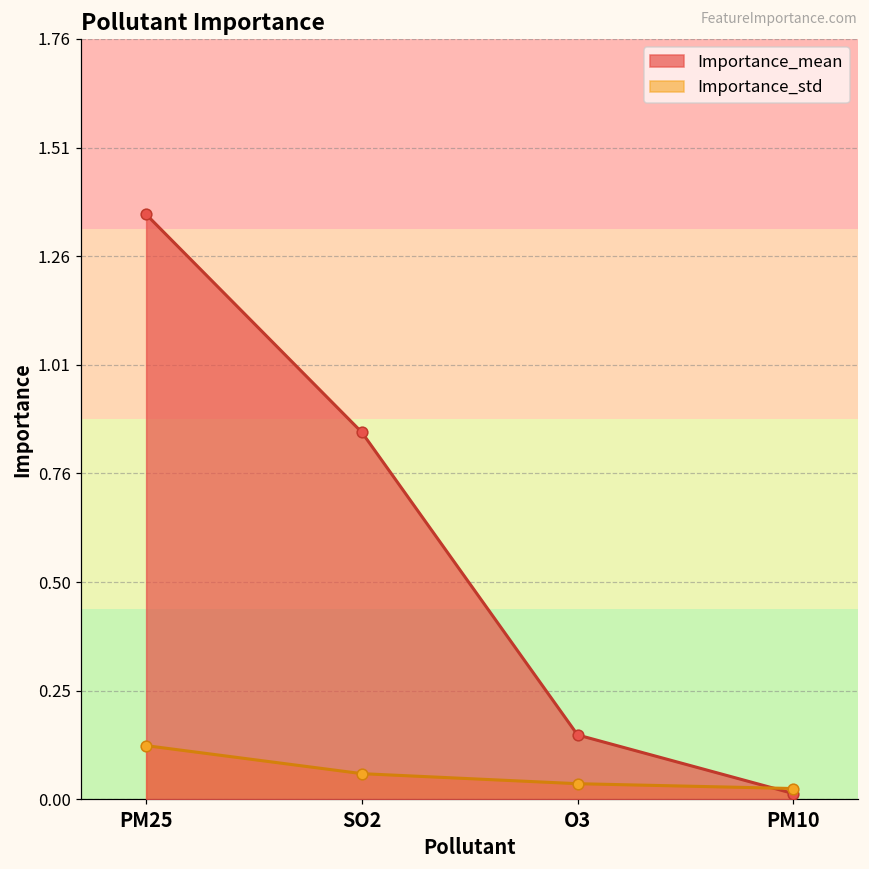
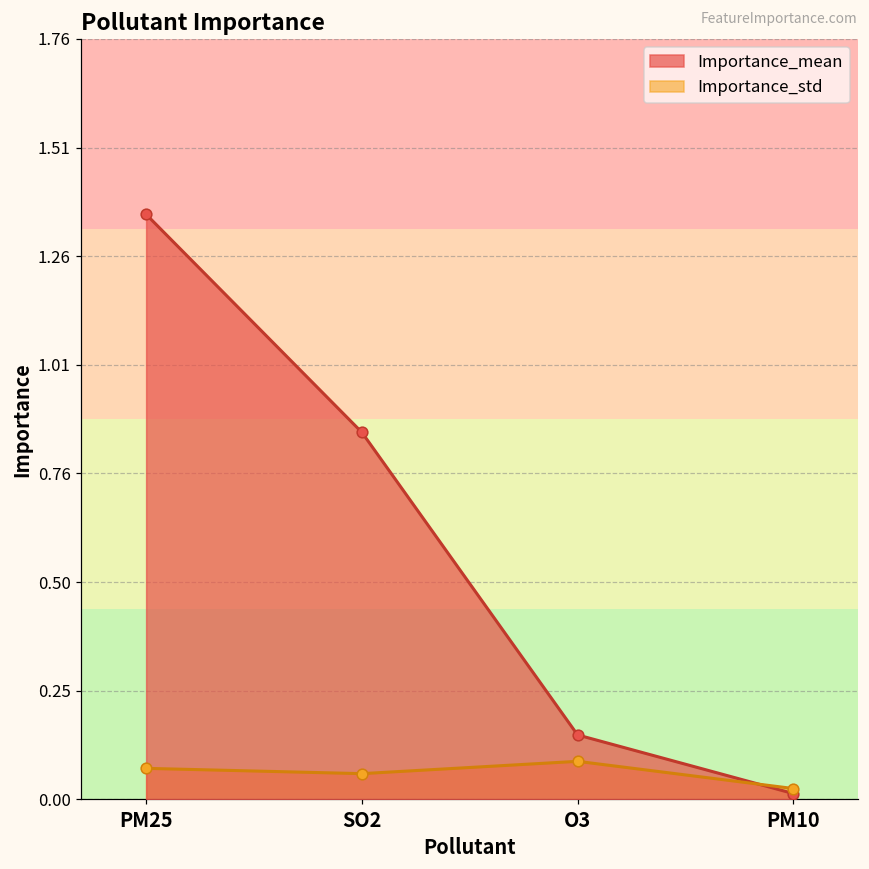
Importance_std, PM25: 0.12 -> 0.07
Importance_std, O3: 0.04 -> 0.09
